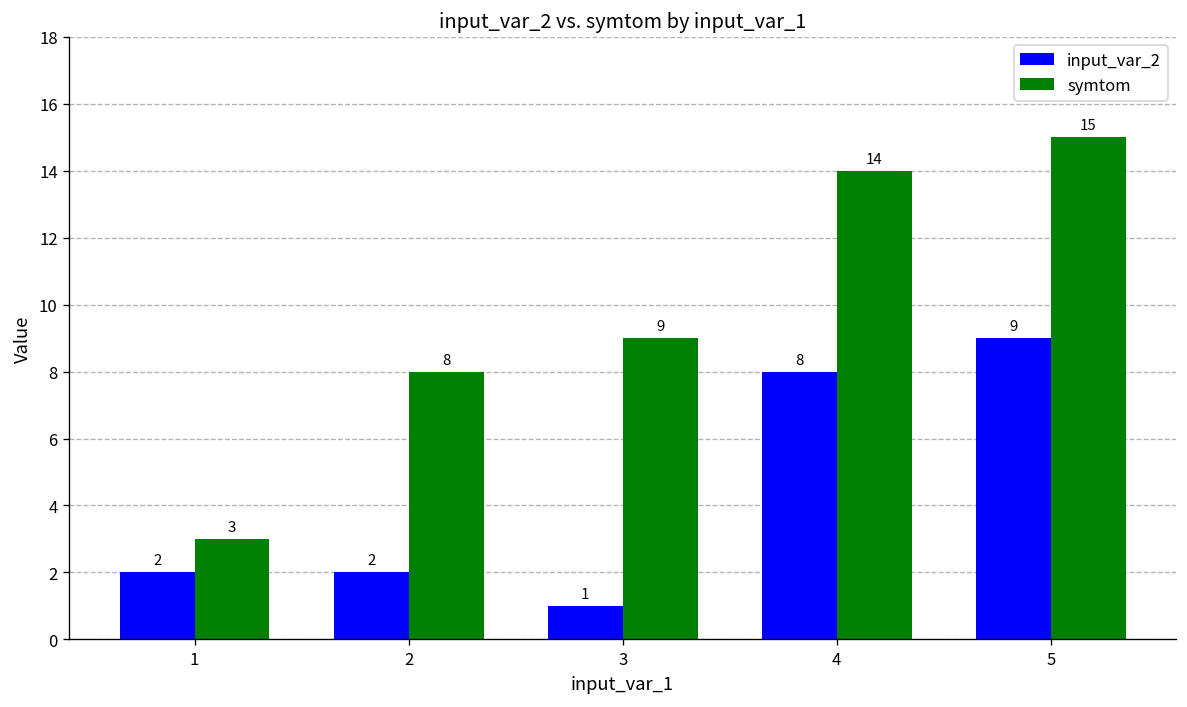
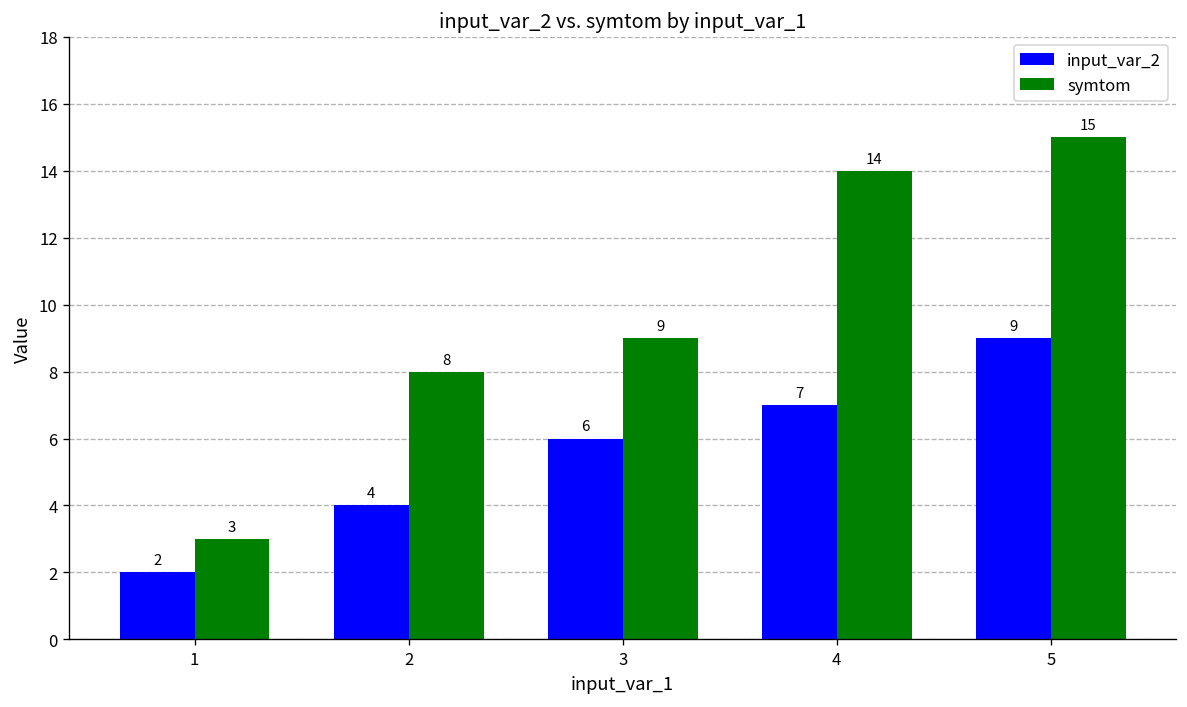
input_var_2, 2: 2 -> 4
input_var_2, 3: 1 -> 6
input_var_2, 4: 8 -> 7
